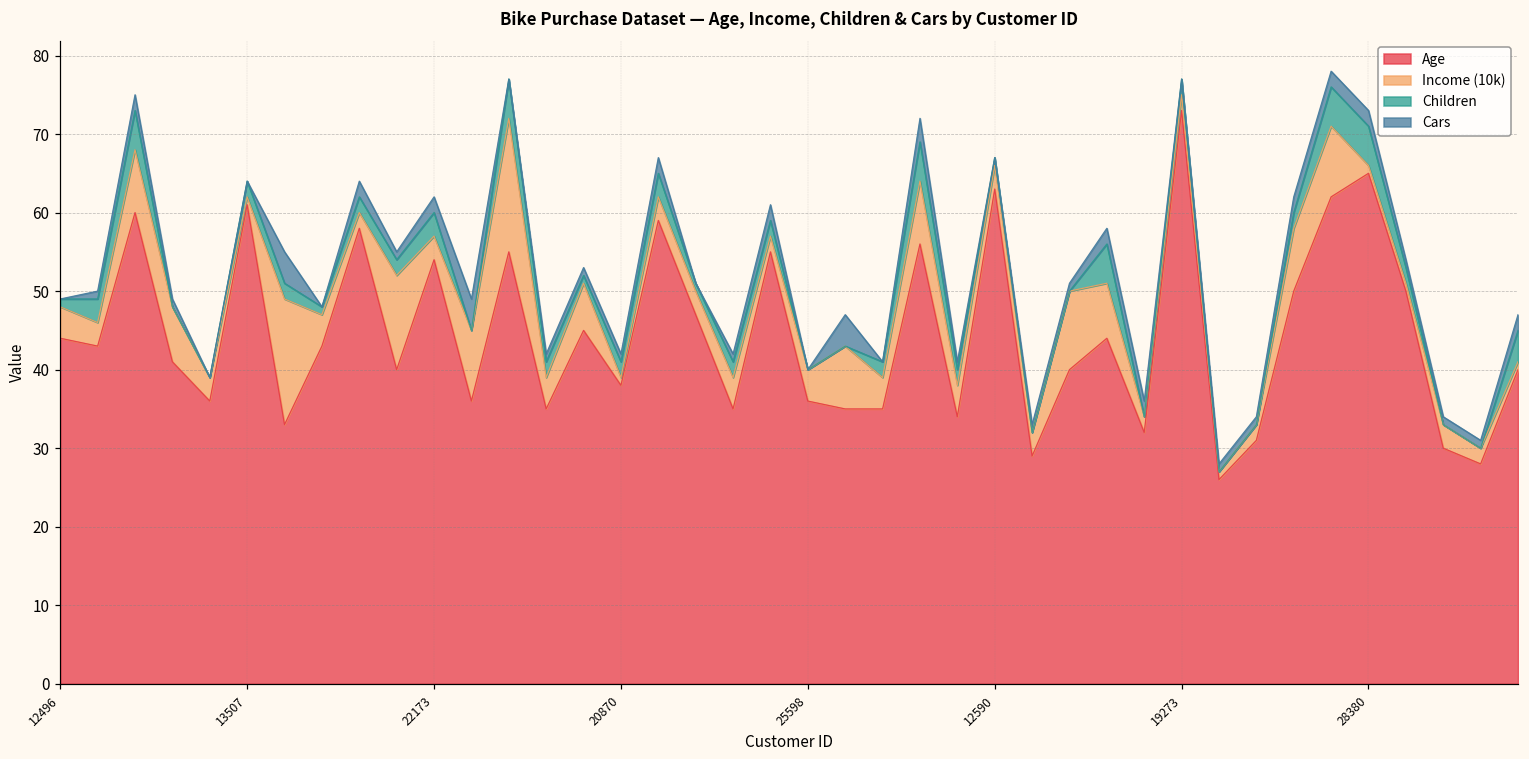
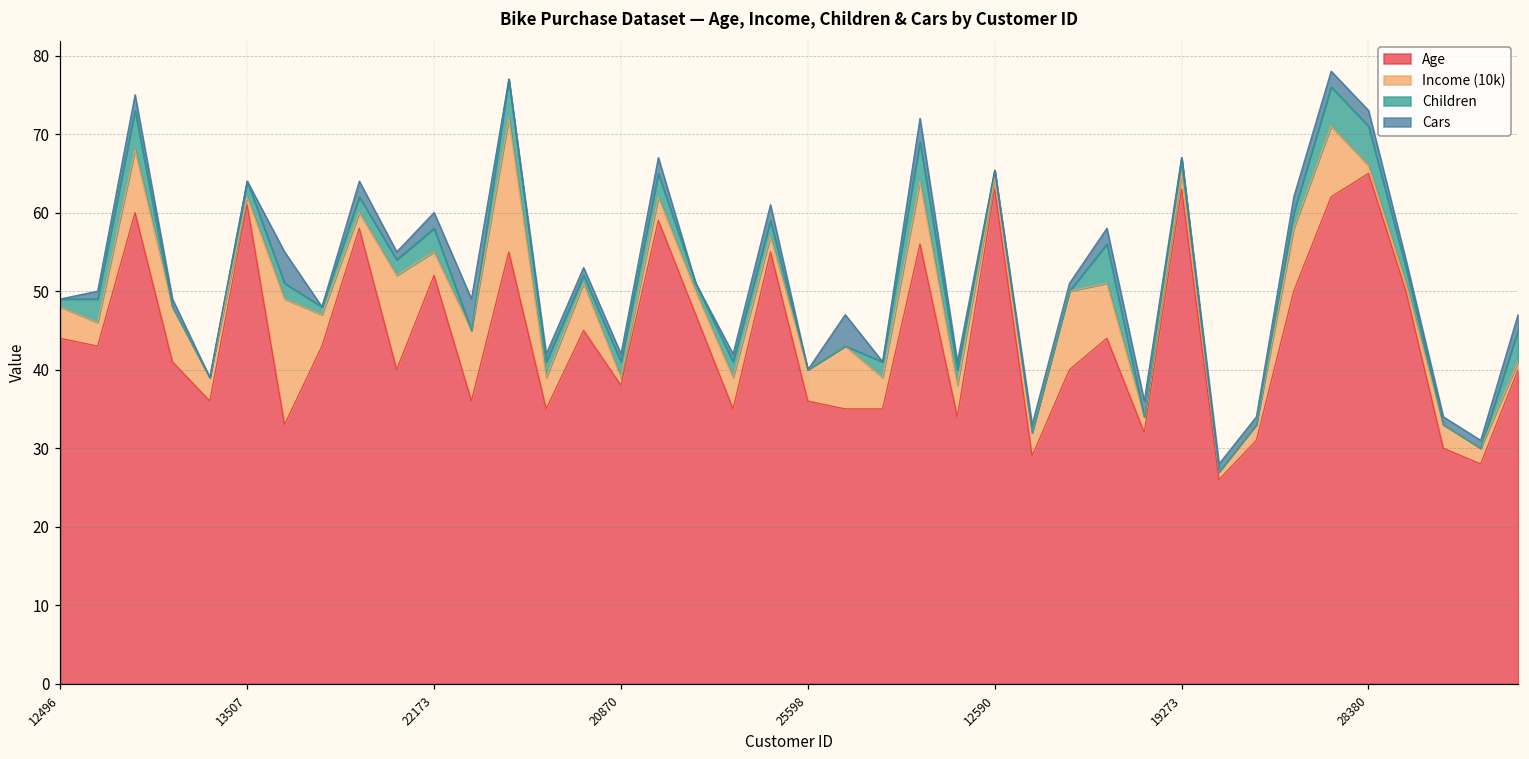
Age, 22173: 54 -> 52
Income (10k), 12590: 3 -> 1
Age, 19273: 73 -> 63
